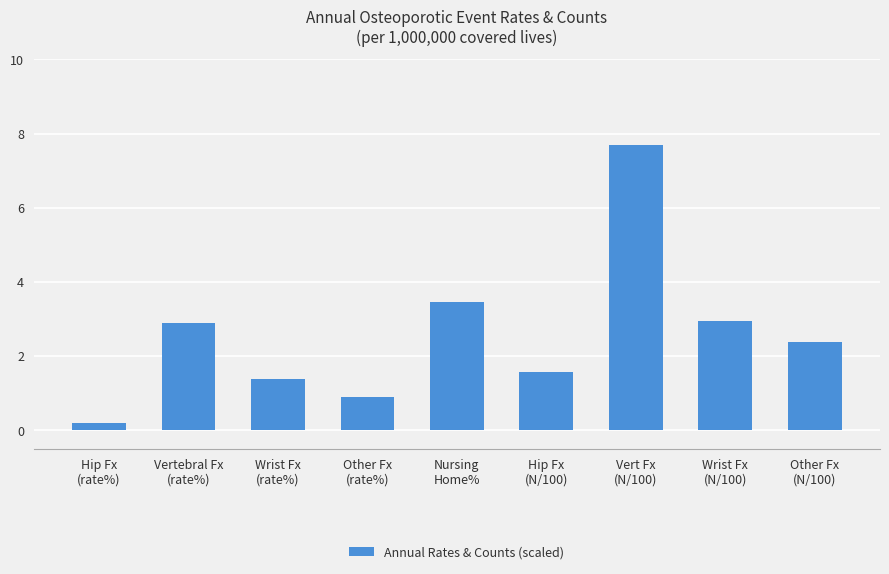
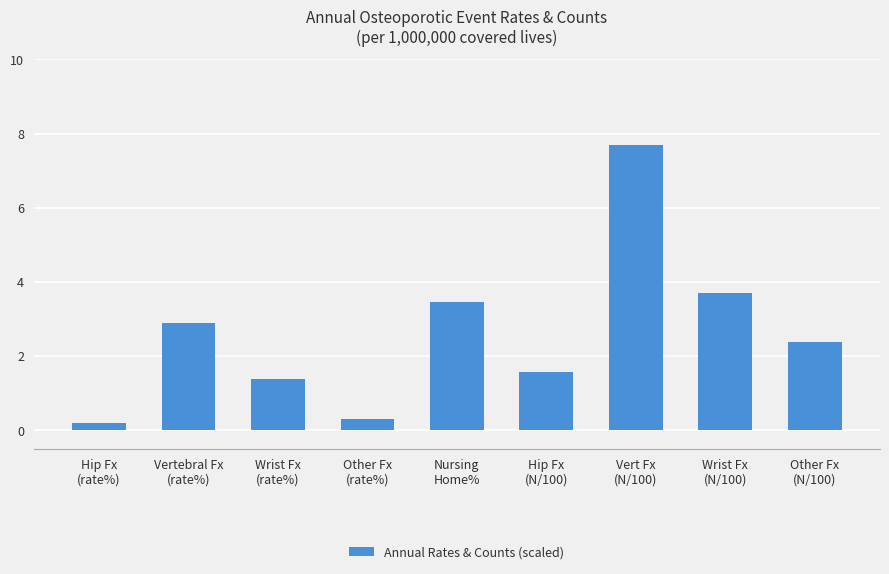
Other Fx (rate%): 0.9 -> 0.3
Wrist Fx (N/100): 3.0 -> 3.7
